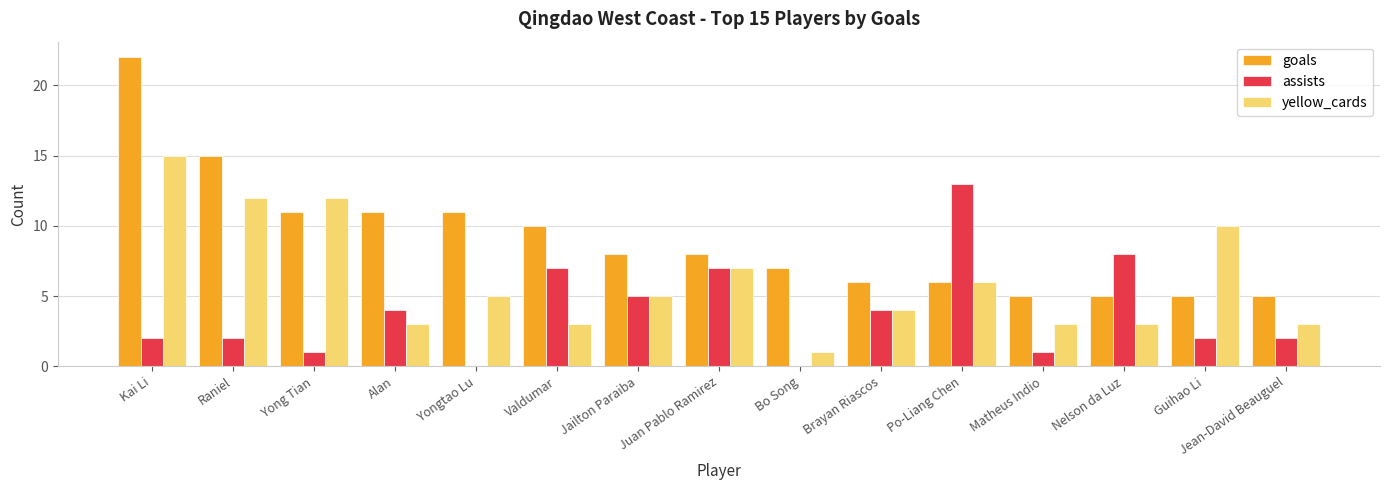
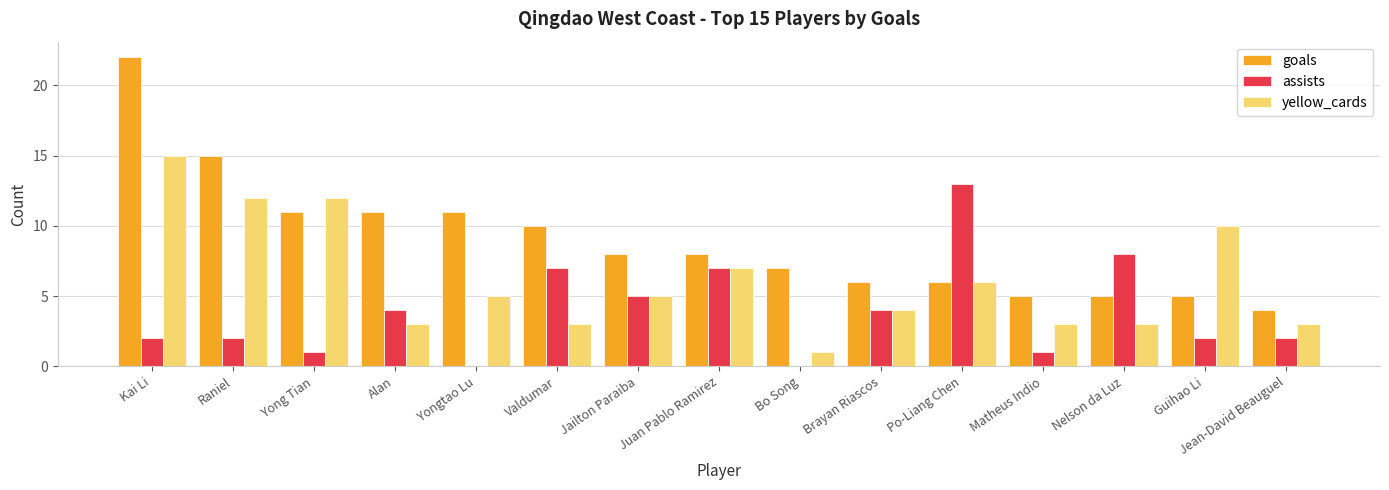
goals, Jean-David Beauguel: 5 -> 4
